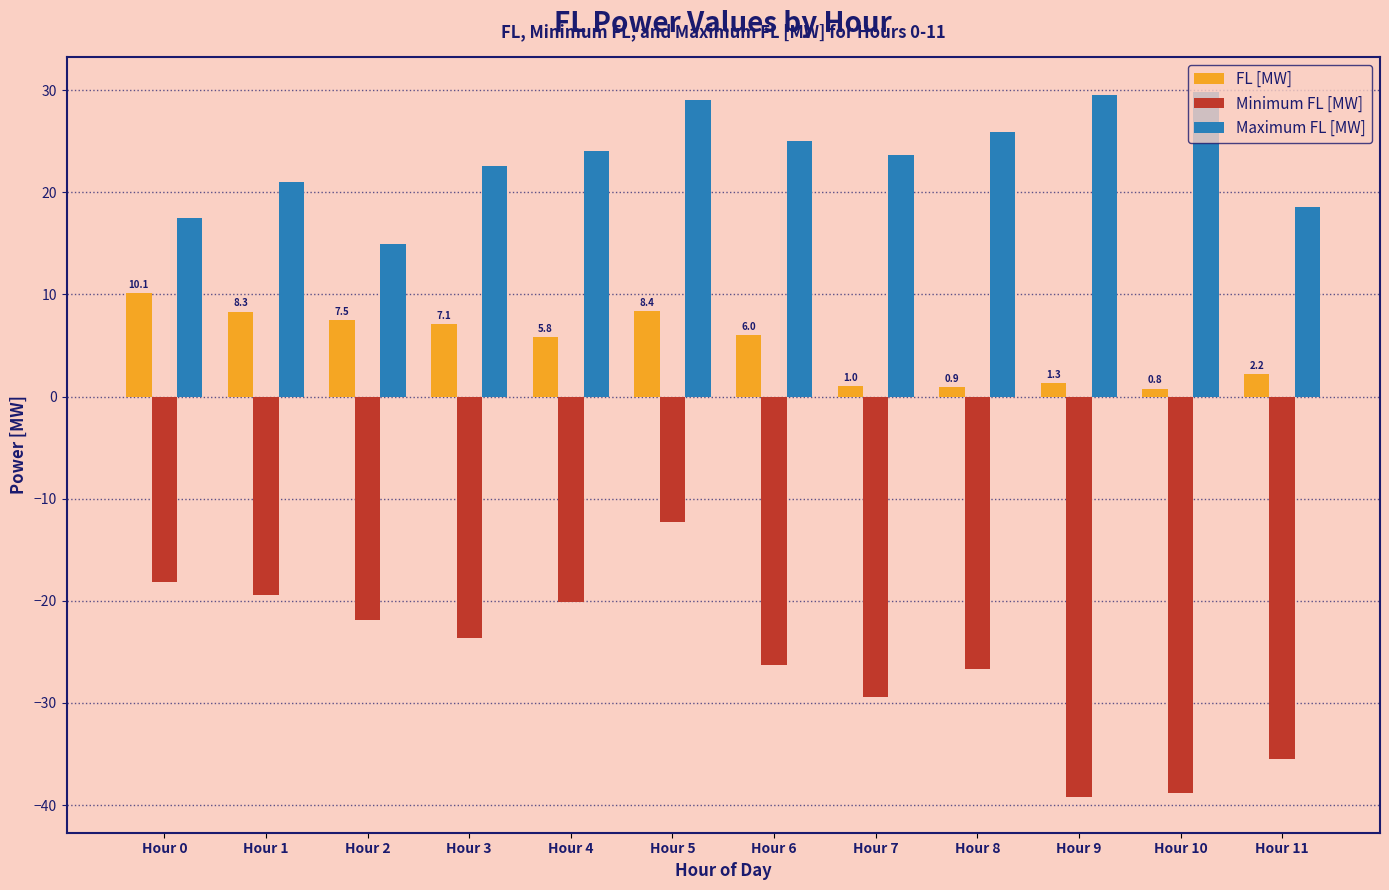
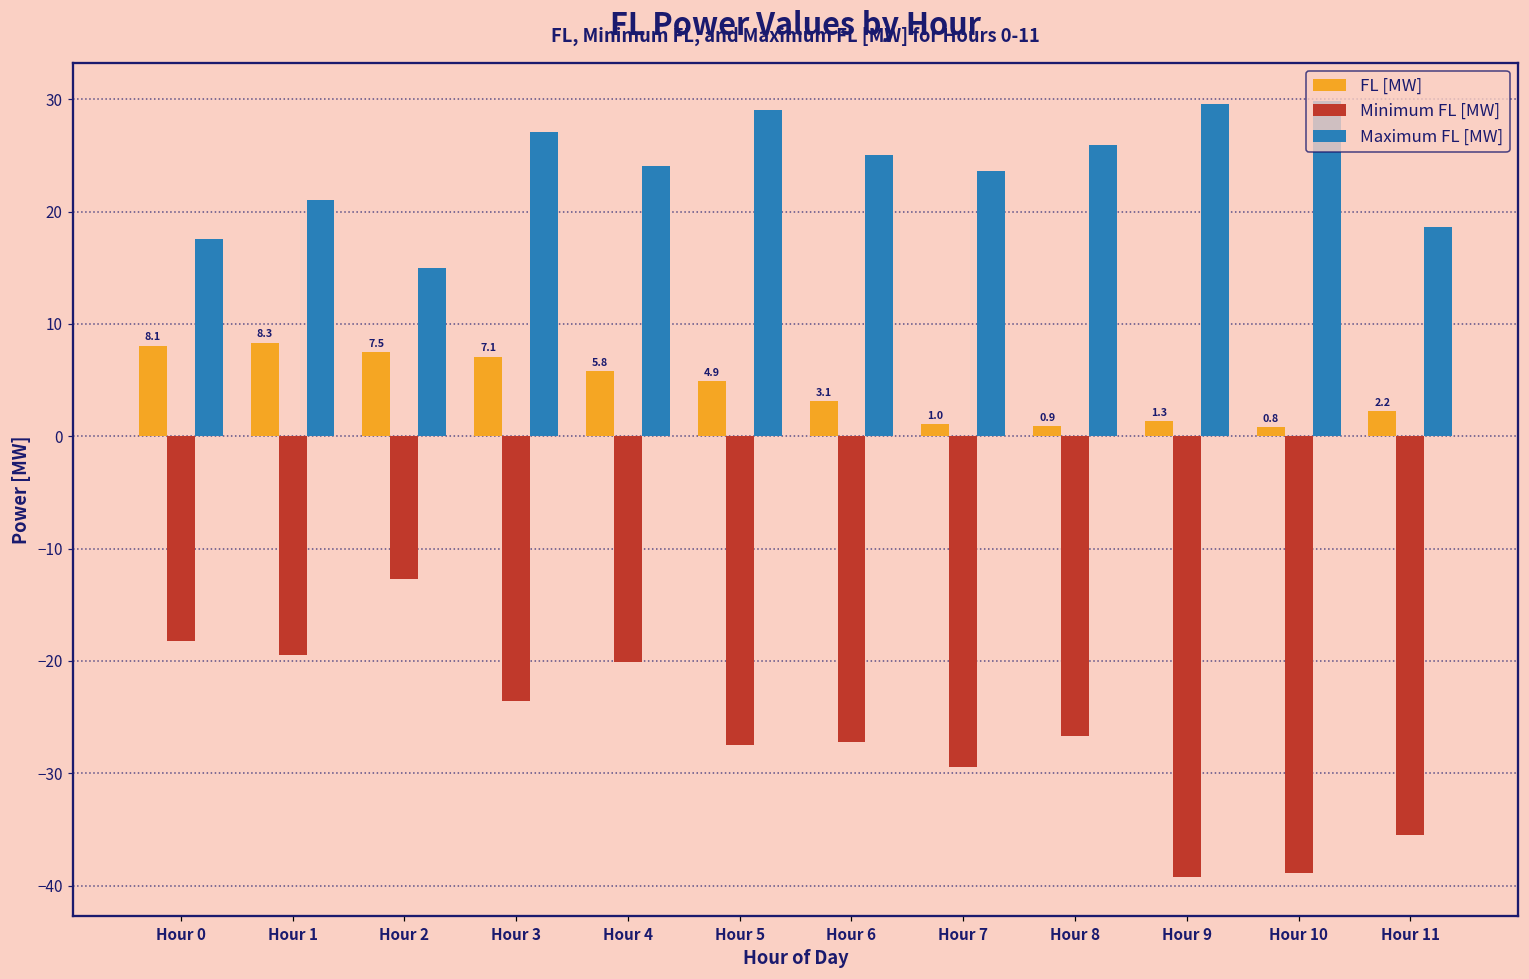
FL [MW], Hour 0: 10.1 -> 8.1
Minimum FL [MW], Hour 2: -21.9 -> -12.7
Maximum FL [MW], Hour 3: 22.6 -> 27.1
FL [MW], Hour 5: 8.4 -> 4.9
Minimum FL [MW], Hour 5: -12.2 -> -27.5
FL [MW], Hour 6: 6.0 -> 3.1
Minimum FL [MW], Hour 6: -26.3 -> -27.2
